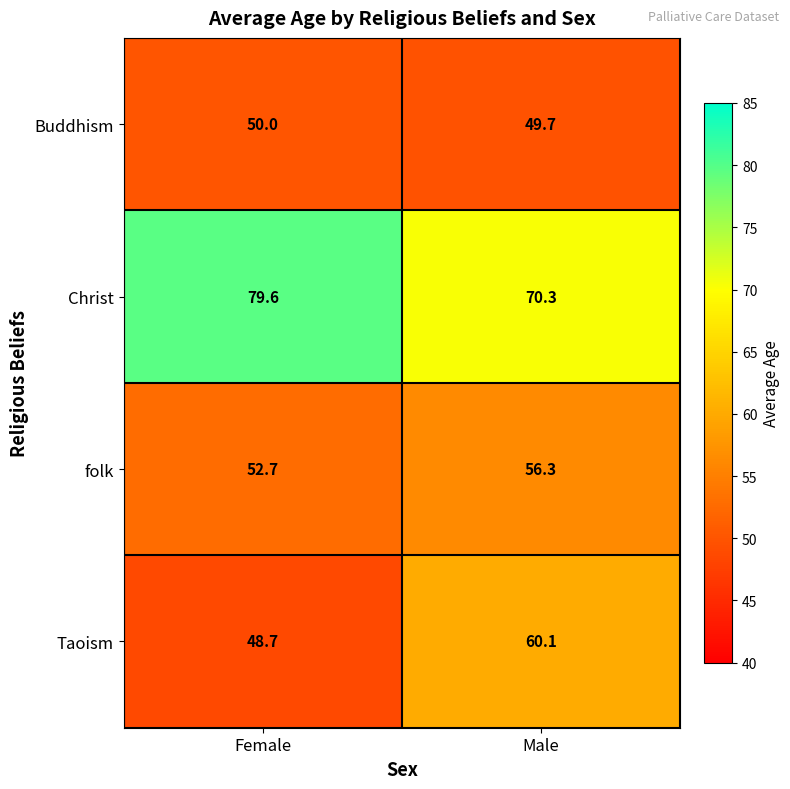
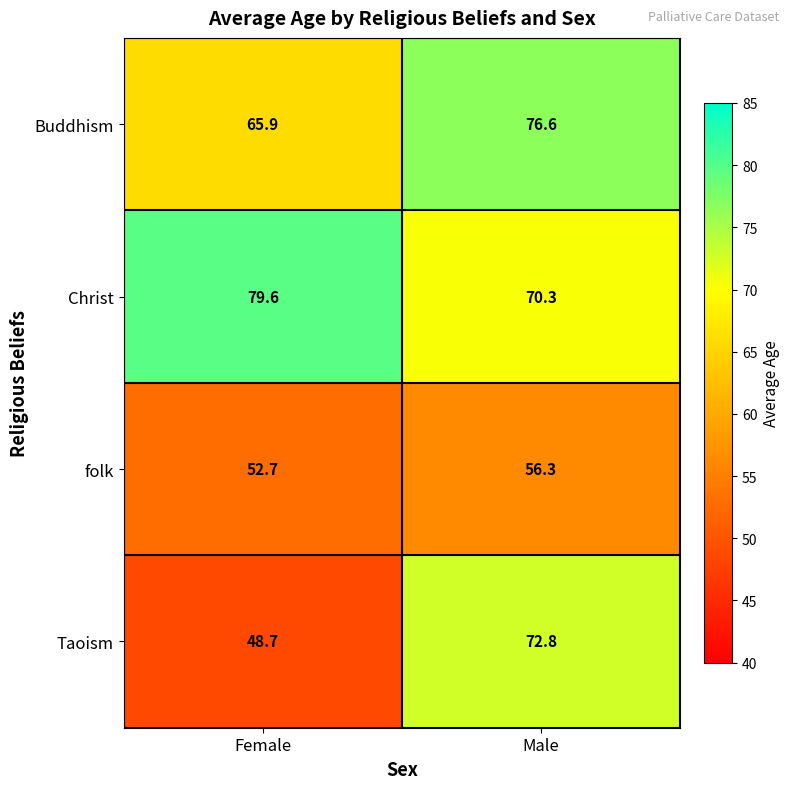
Buddhism, Female: 50.0 -> 65.9
Buddhism, Male: 49.7 -> 76.6
Taoism, Male: 60.1 -> 72.8
